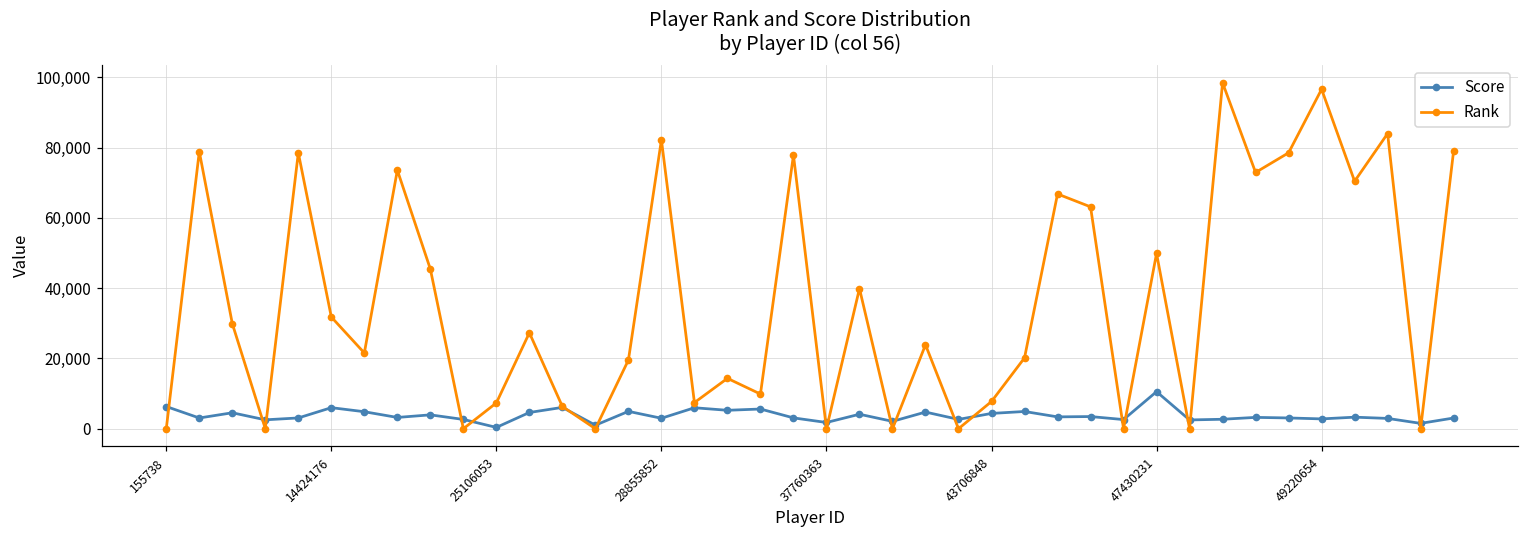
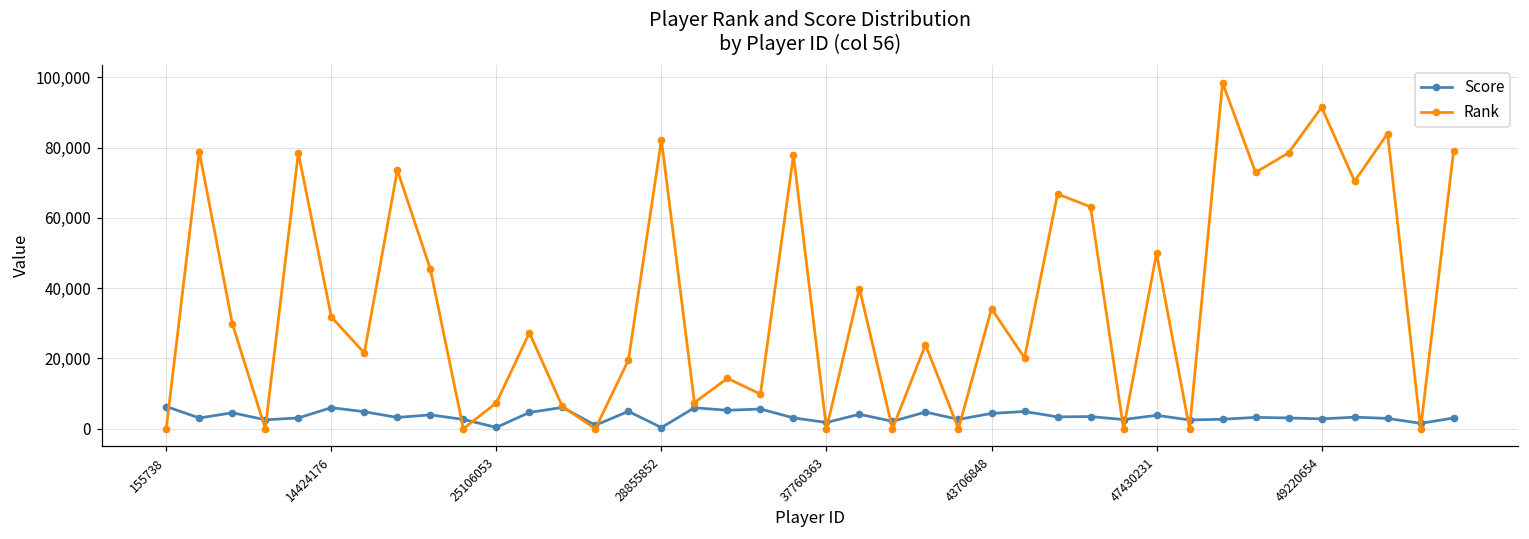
Score, 28855852: 3,000 -> 0
Rank, 43706848: 8,000 -> 34,000
Score, 47430231: 11,000 -> 4,000
Rank, 49220654: 97,000 -> 91,000
